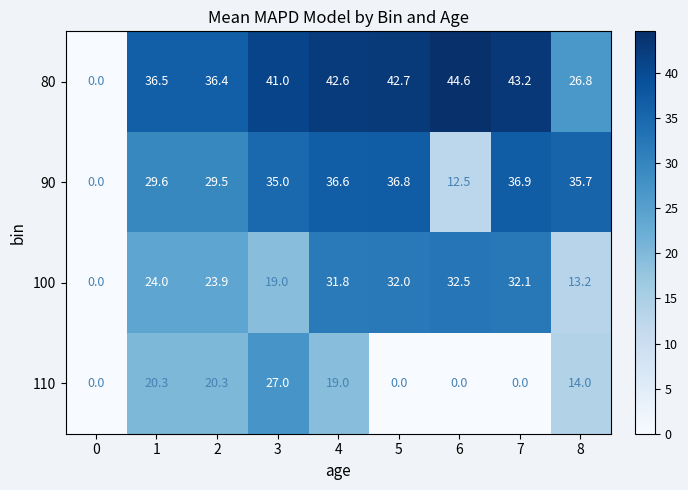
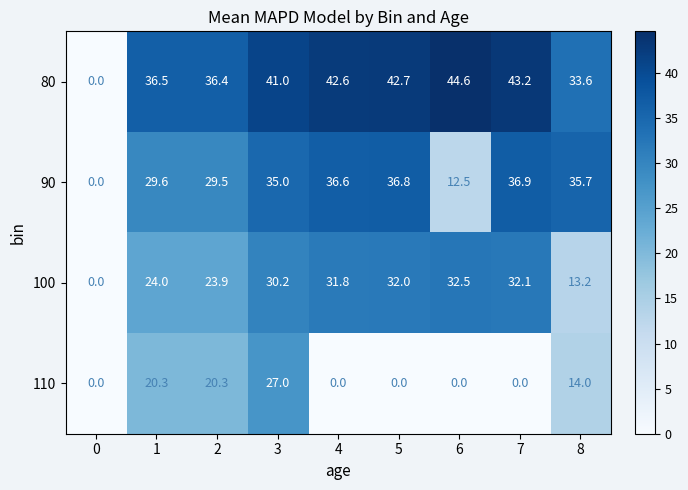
80, 8: 26.8 -> 33.6
100, 3: 19.0 -> 30.2
110, 4: 19.0 -> 0.0
